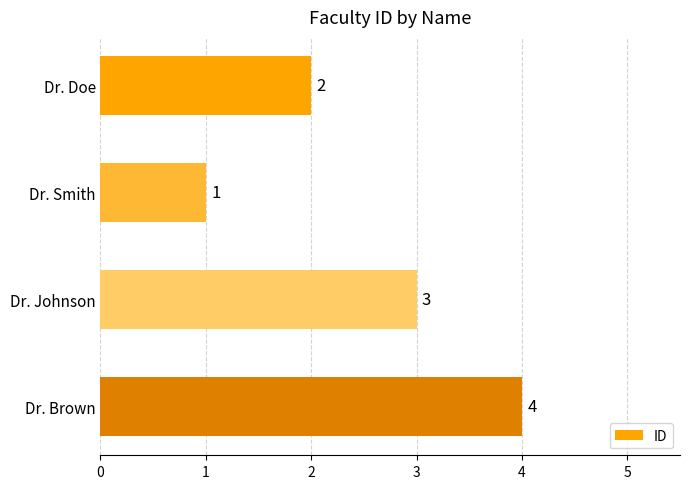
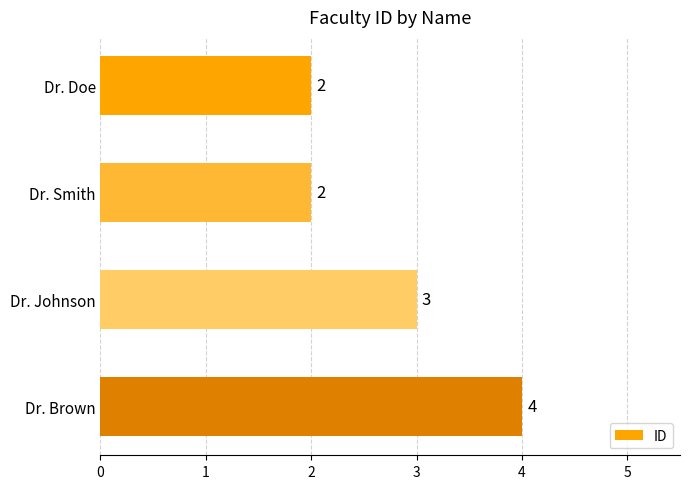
Dr. Smith: 1 -> 2
